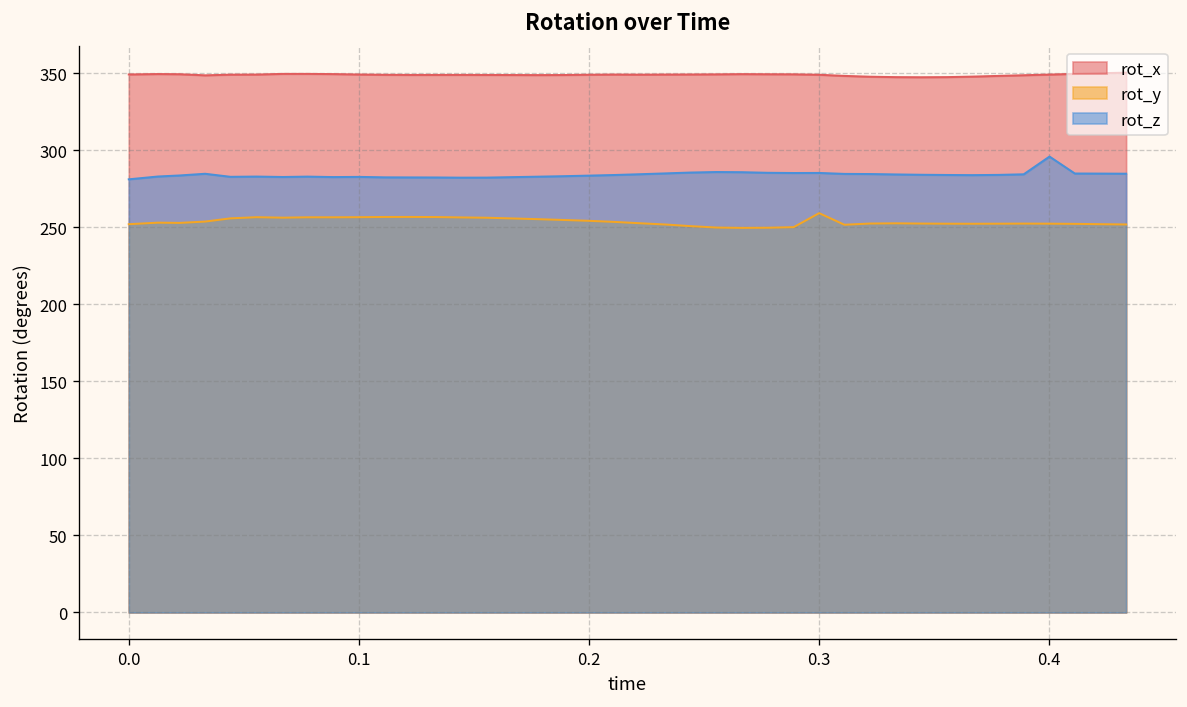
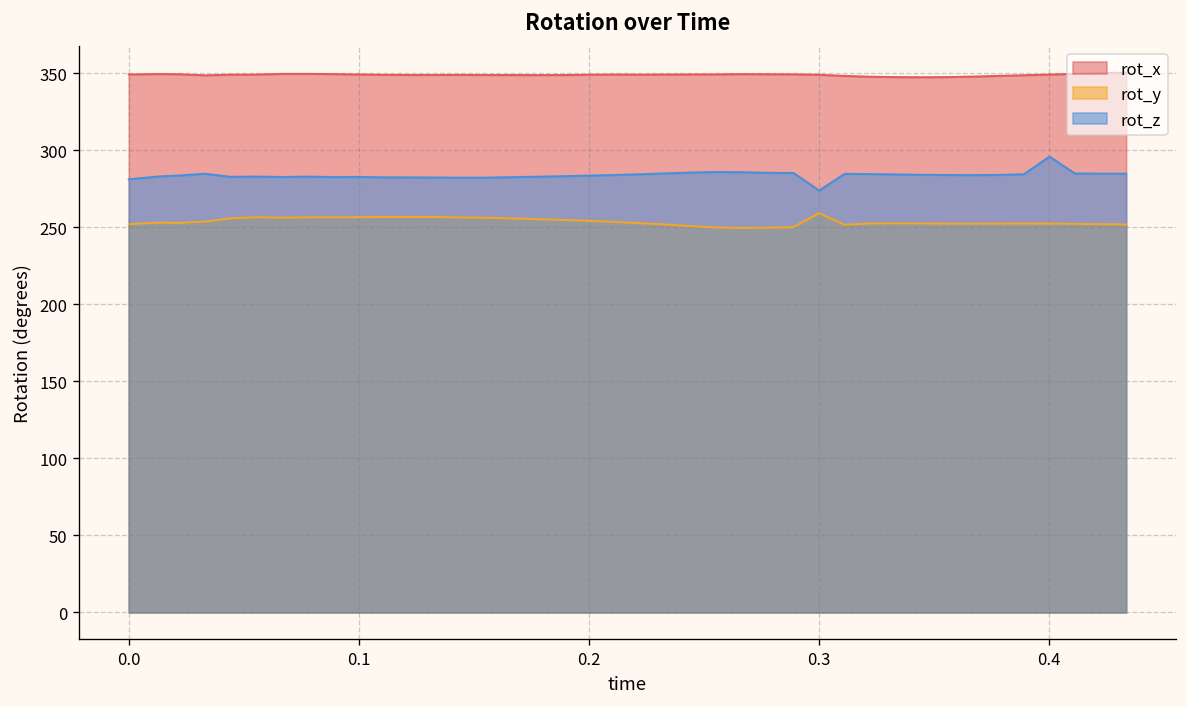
rot_z, 0.3: 285 -> 274
